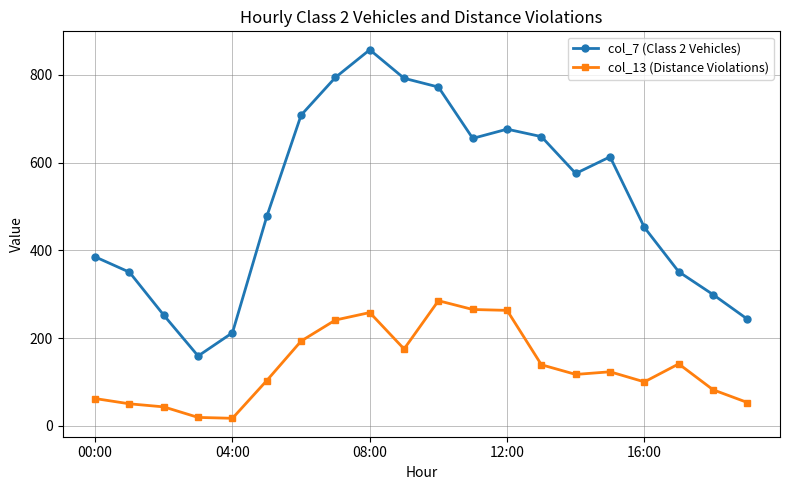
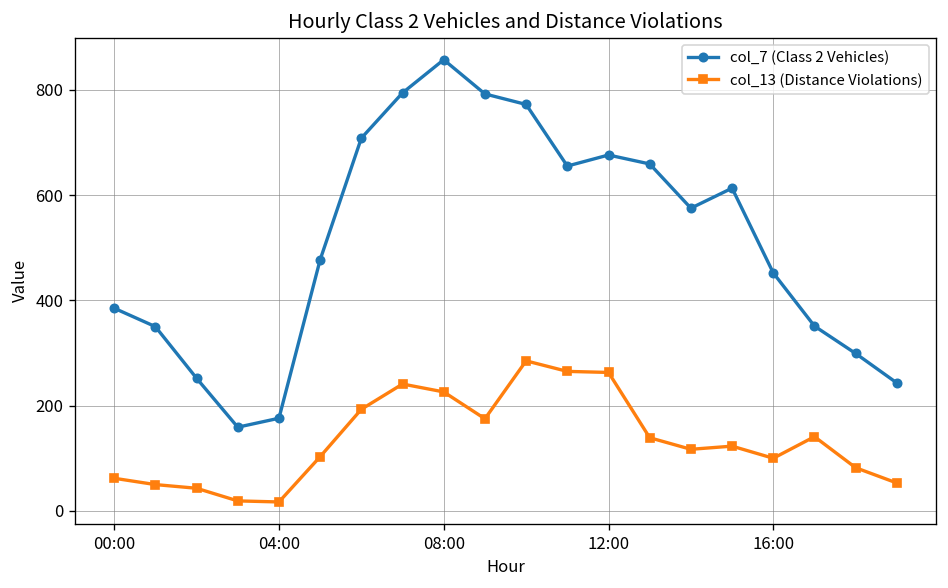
col_7 (Class 2 Vehicles), 04:00: 210 -> 180
col_13 (Distance Violations), 08:00: 260 -> 230
